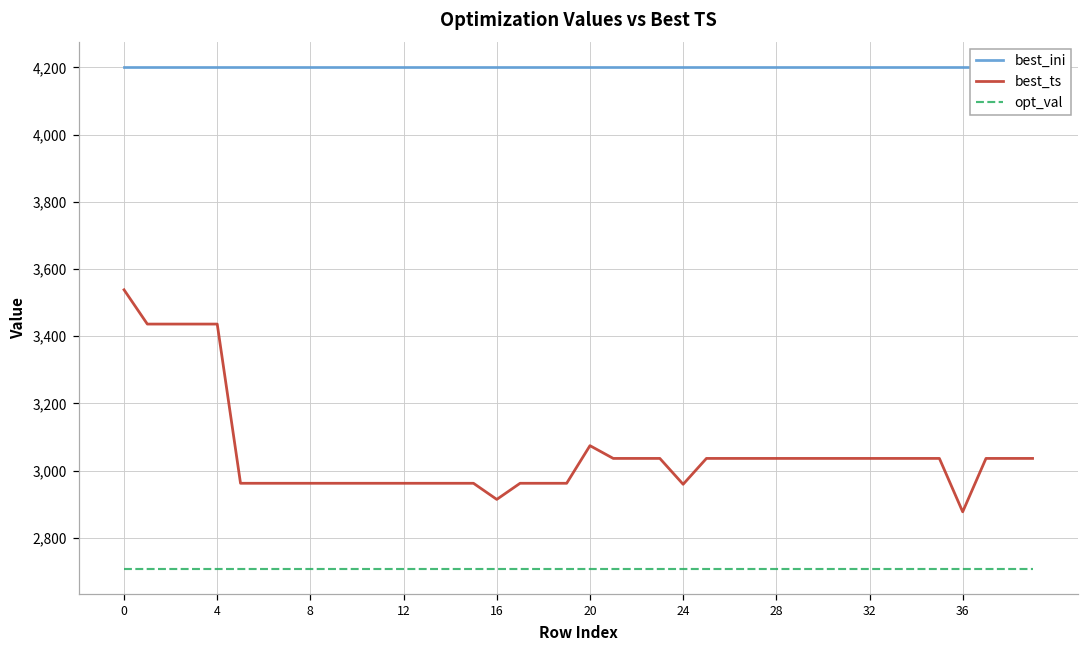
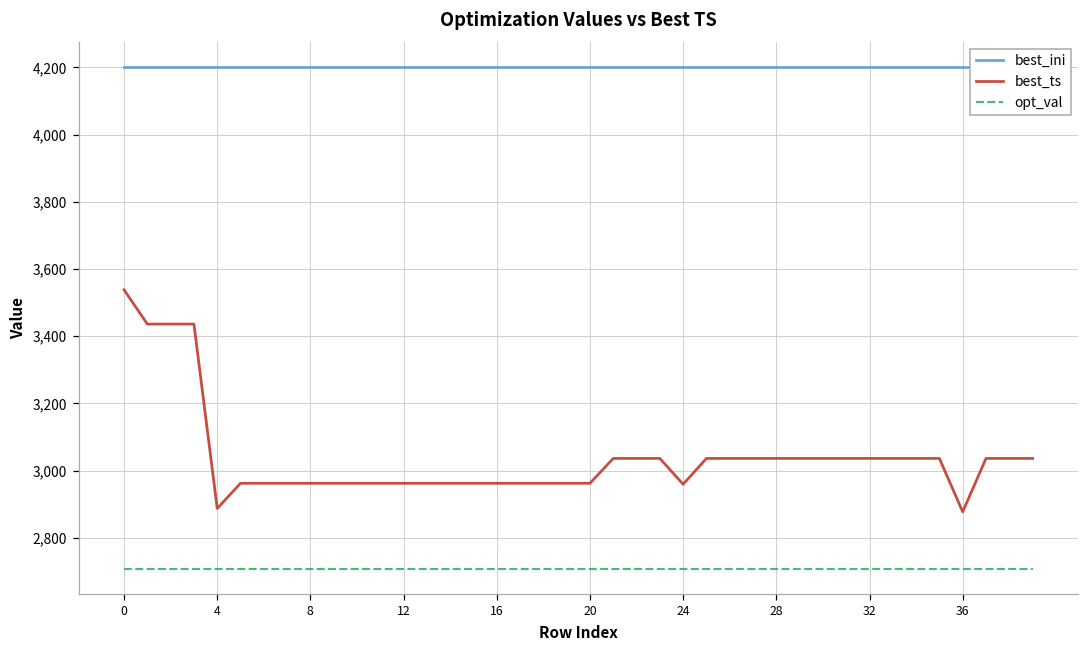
best_ts, 4: 3,440 -> 2,890
best_ts, 16: 2,910 -> 2,960
best_ts, 20: 3,070 -> 2,960
